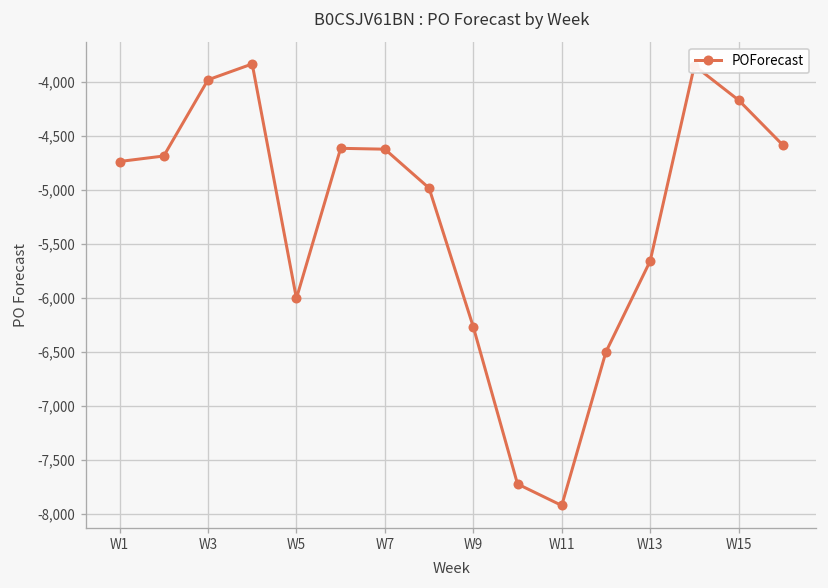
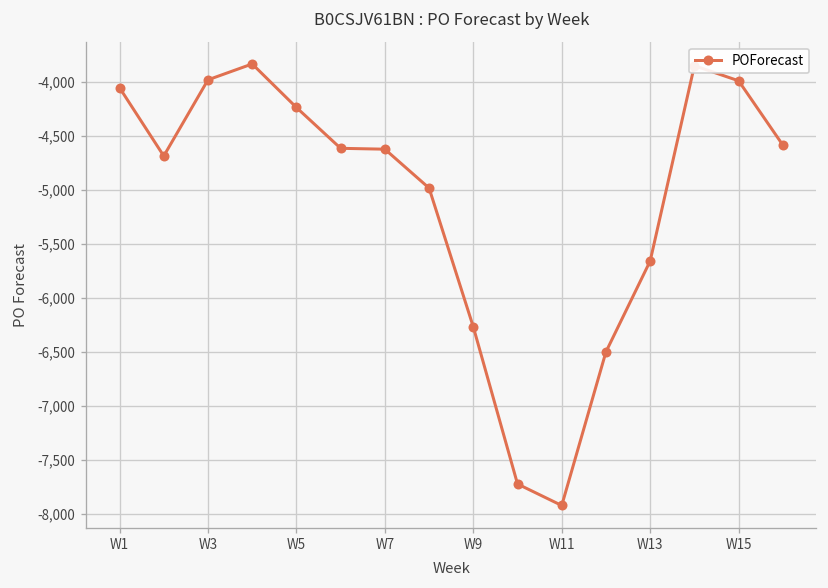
W1: -4,700 -> -4,100
W5: -6,000 -> -4,200
W15: -4,200 -> -4,000
